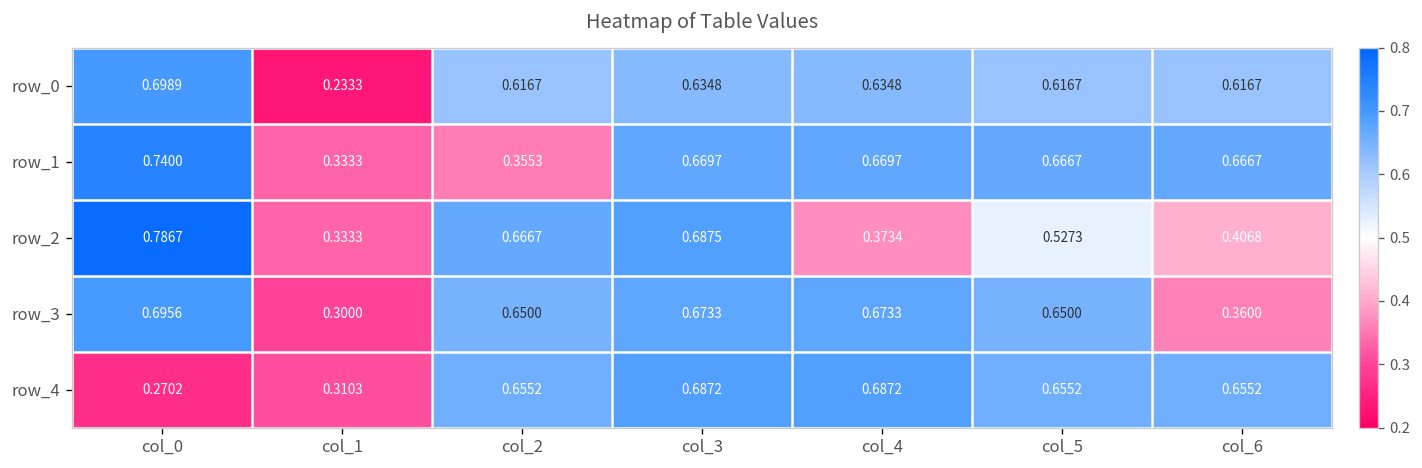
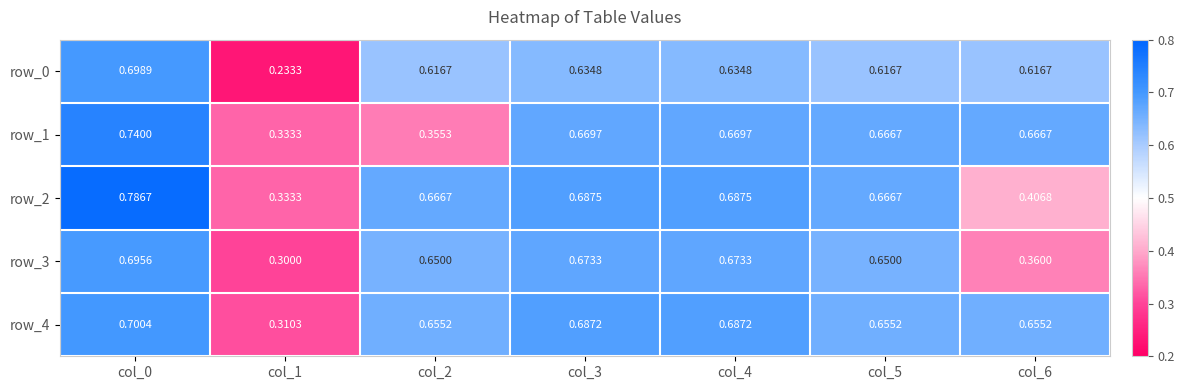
row_2, col_4: 0.3734 -> 0.6875
row_2, col_5: 0.5273 -> 0.6667
row_4, col_0: 0.2702 -> 0.7004
